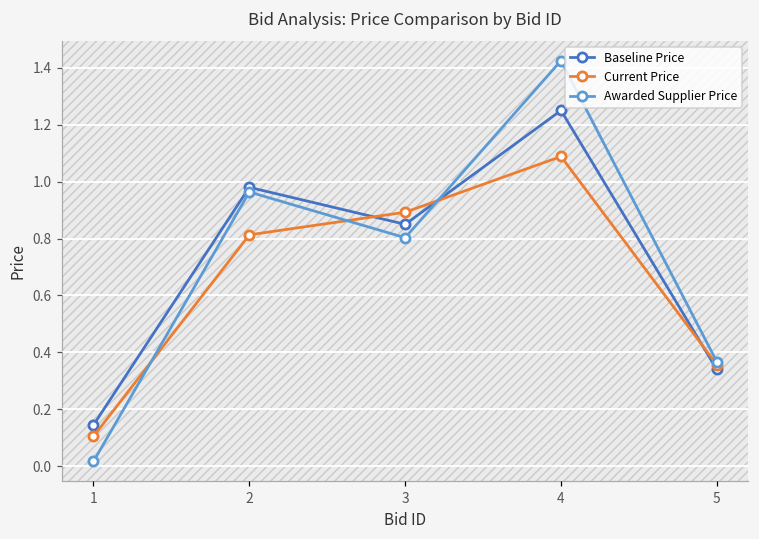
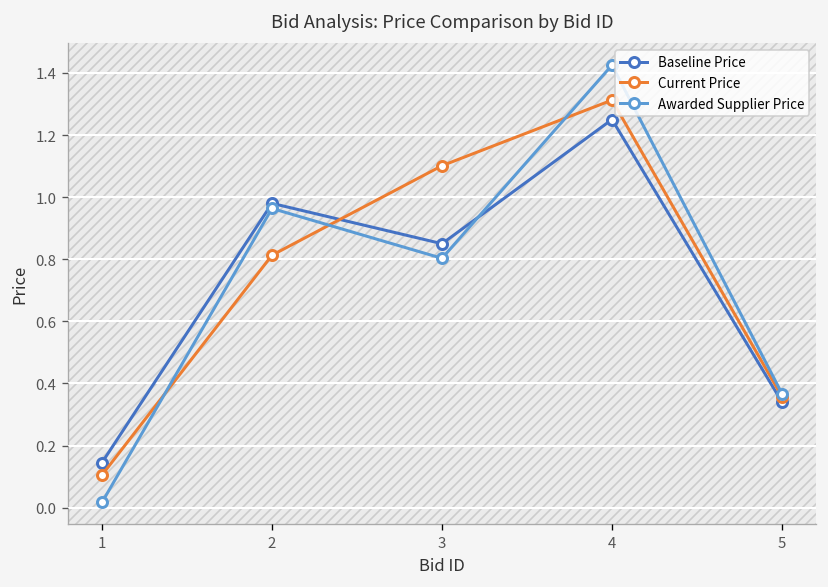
Current Price, 3: 0.89 -> 1.10
Current Price, 4: 1.09 -> 1.31
